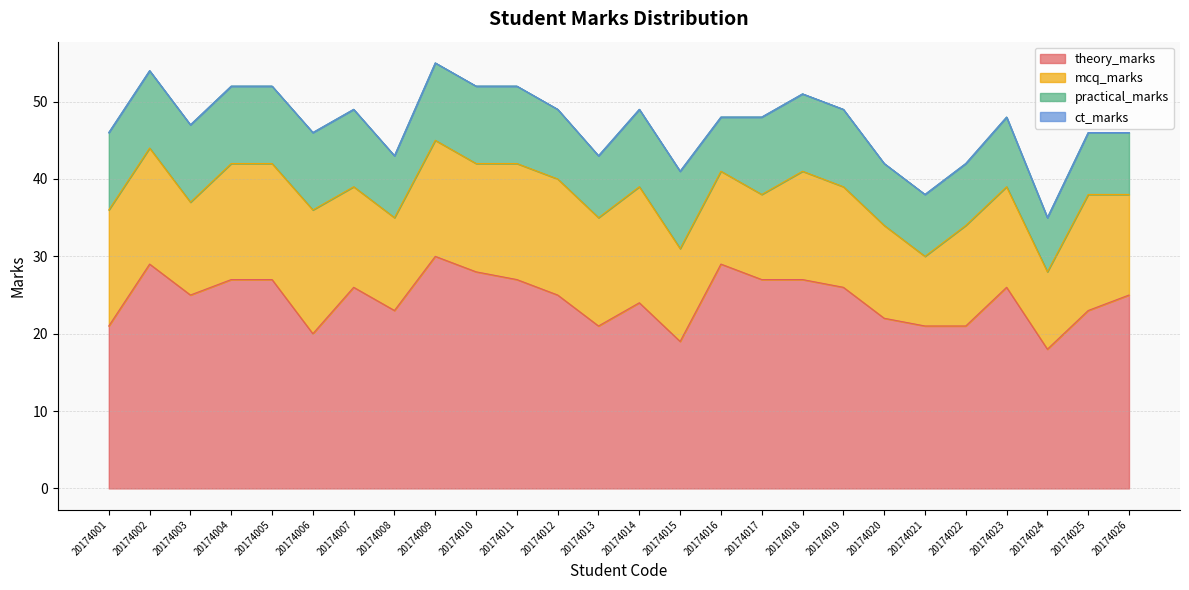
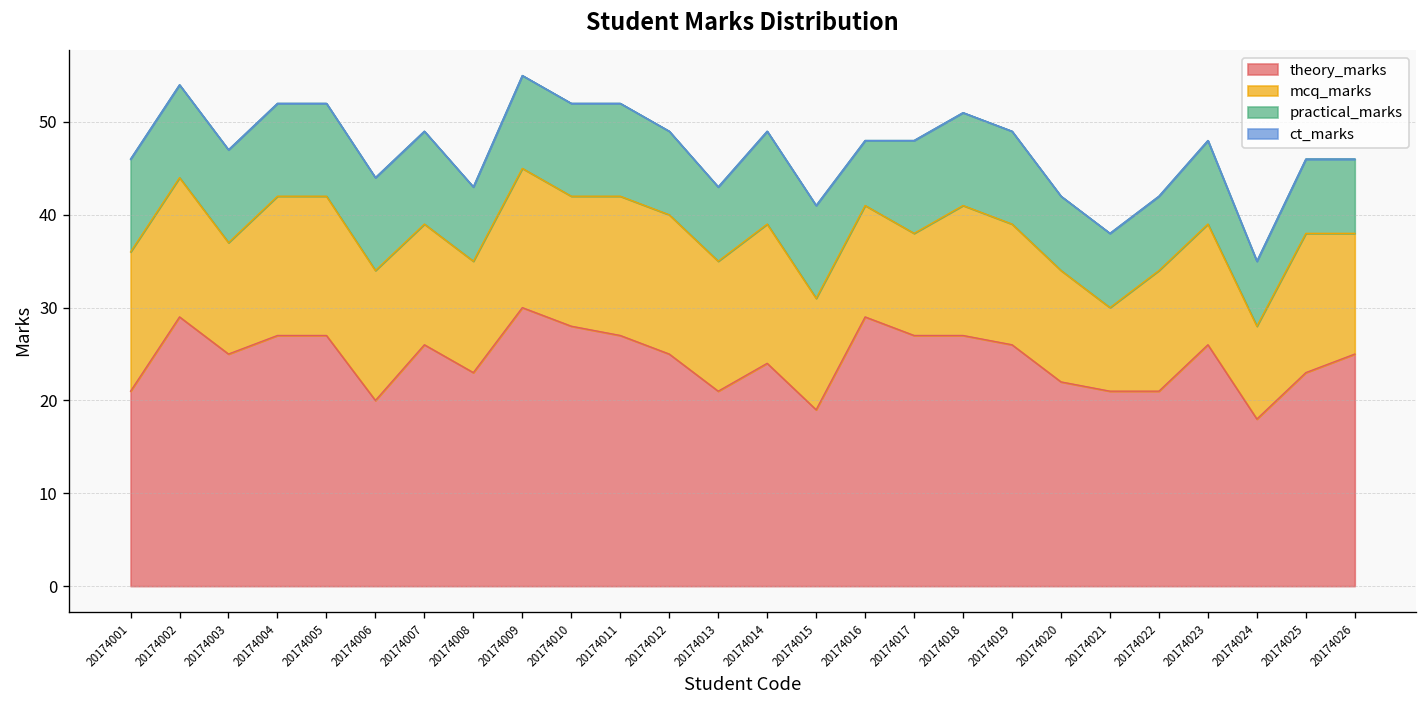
mcq_marks, 20174006: 16 -> 14
